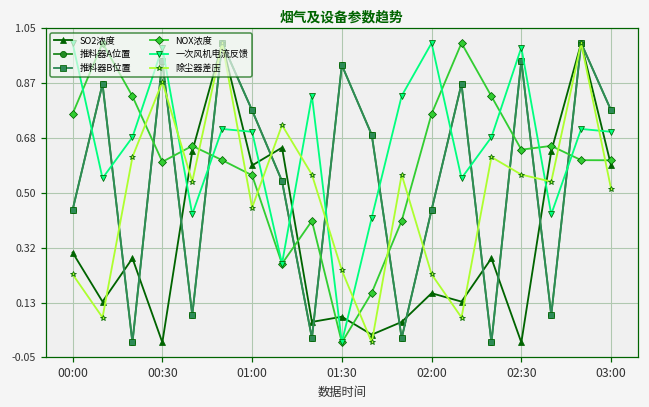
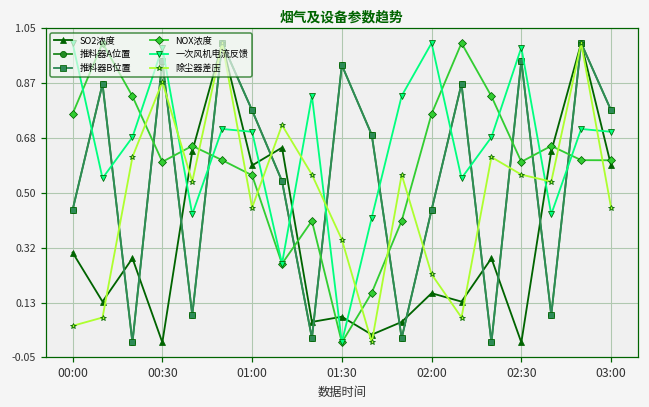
除尘器差压, 00:00: 0.23 -> 0.06
除尘器差压, 01:30: 0.24 -> 0.34
NOX浓度, 02:30: 0.64 -> 0.60
除尘器差压, 03:00: 0.51 -> 0.45
